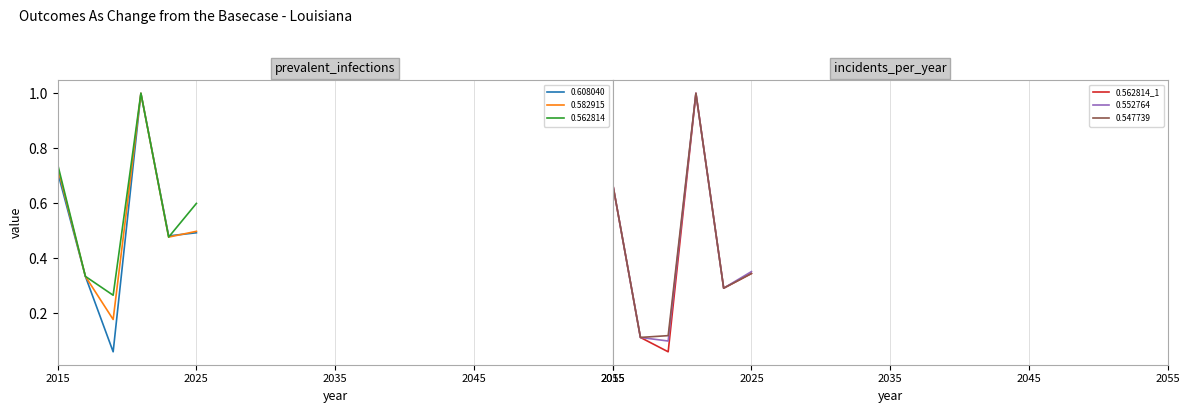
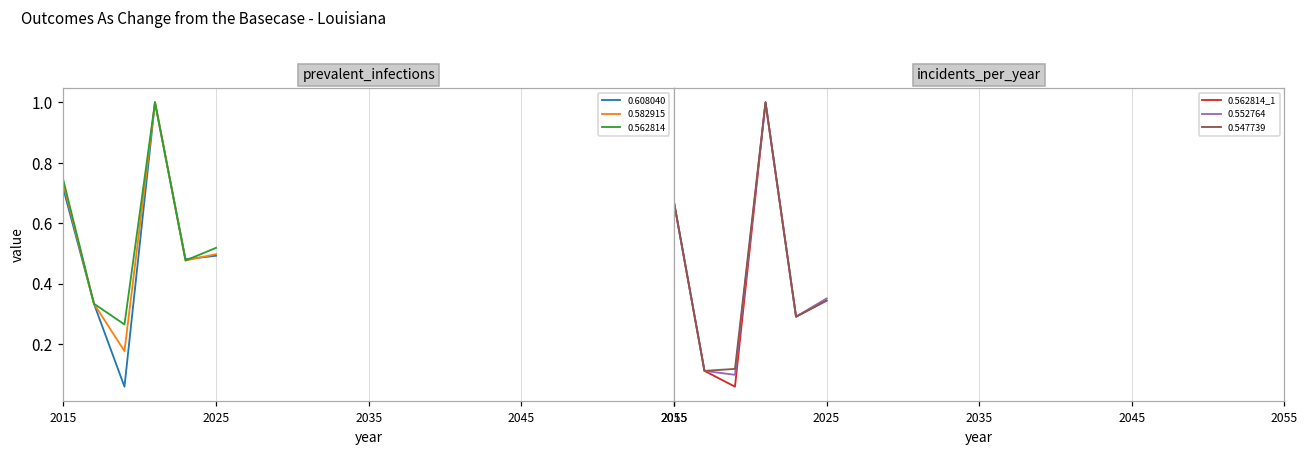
prevalent_infections, 0.562814, 2025: 0.60 -> 0.52
